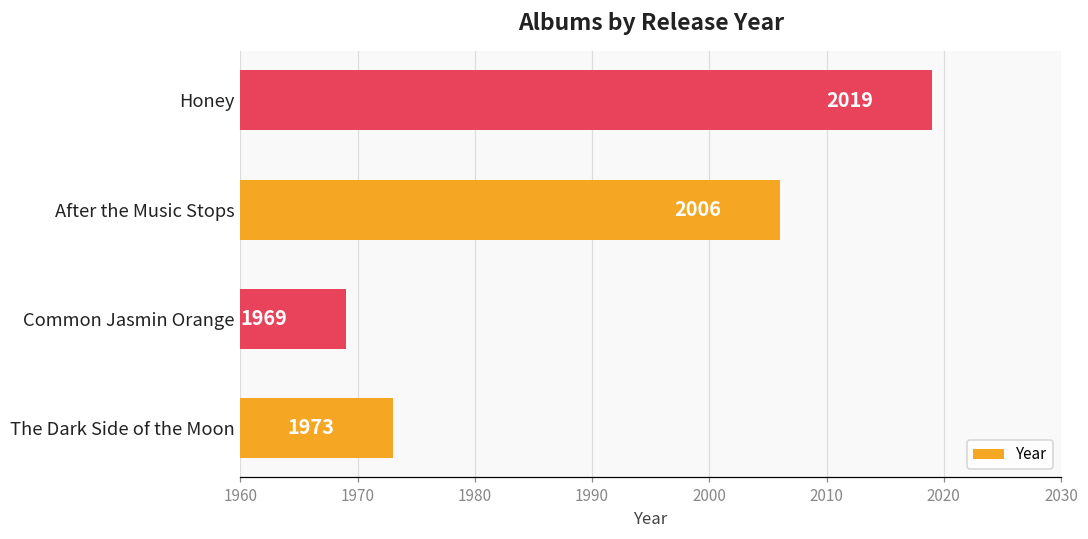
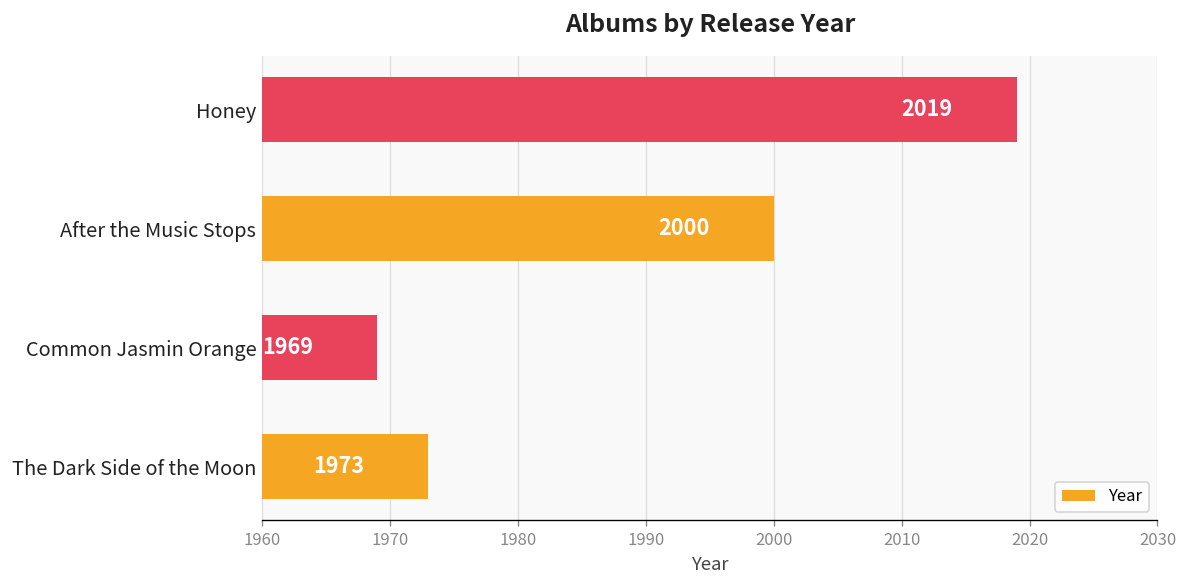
After the Music Stops: 2006 -> 2000
